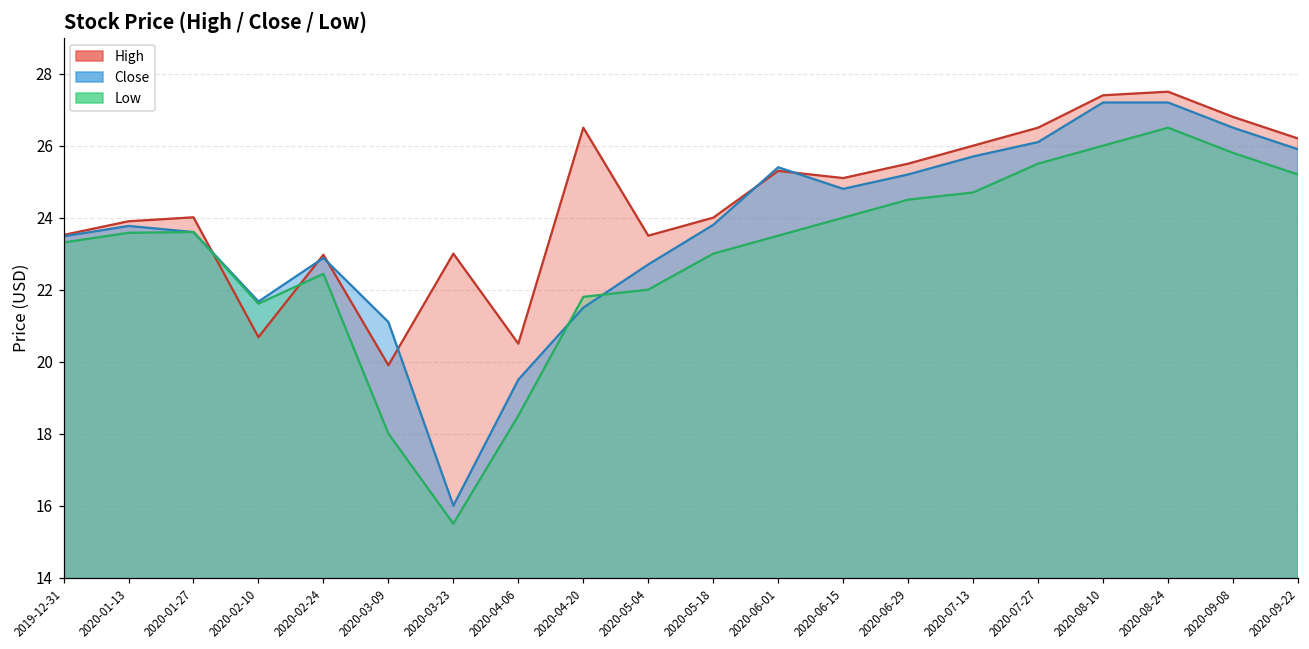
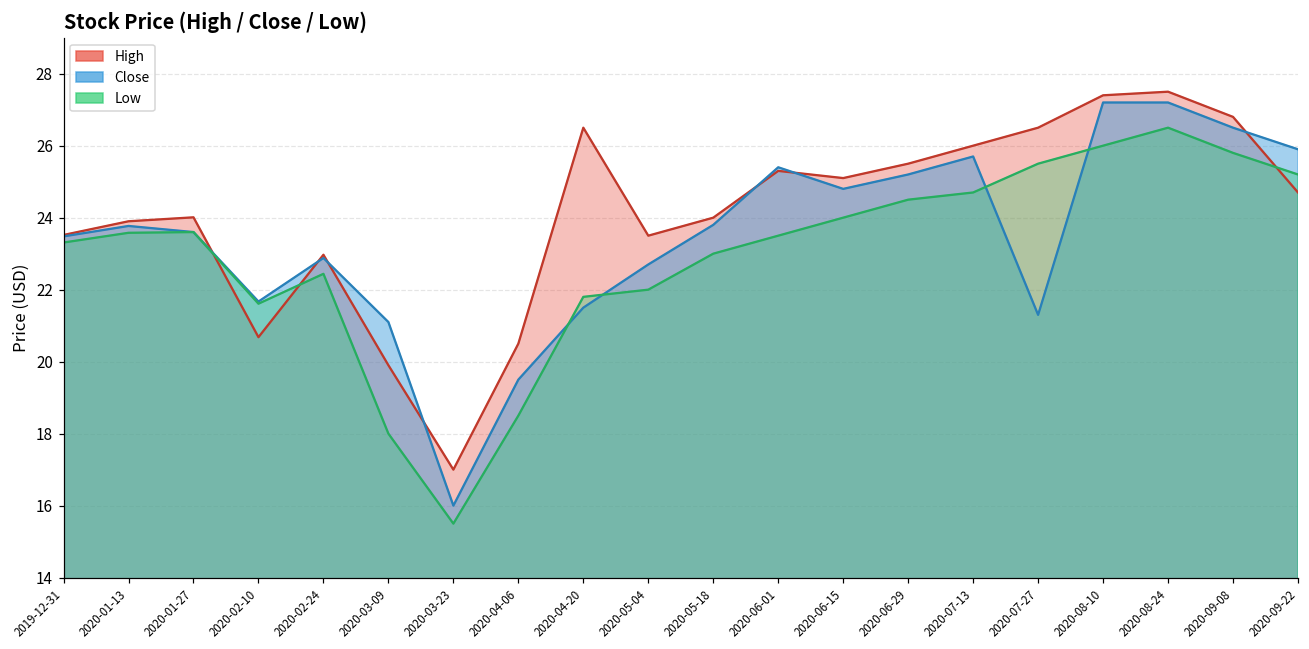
High, 2020-03-23: 23 -> 17
Close, 2020-07-27: 26.1 -> 21.3
High, 2020-09-22: 26.2 -> 24.7
